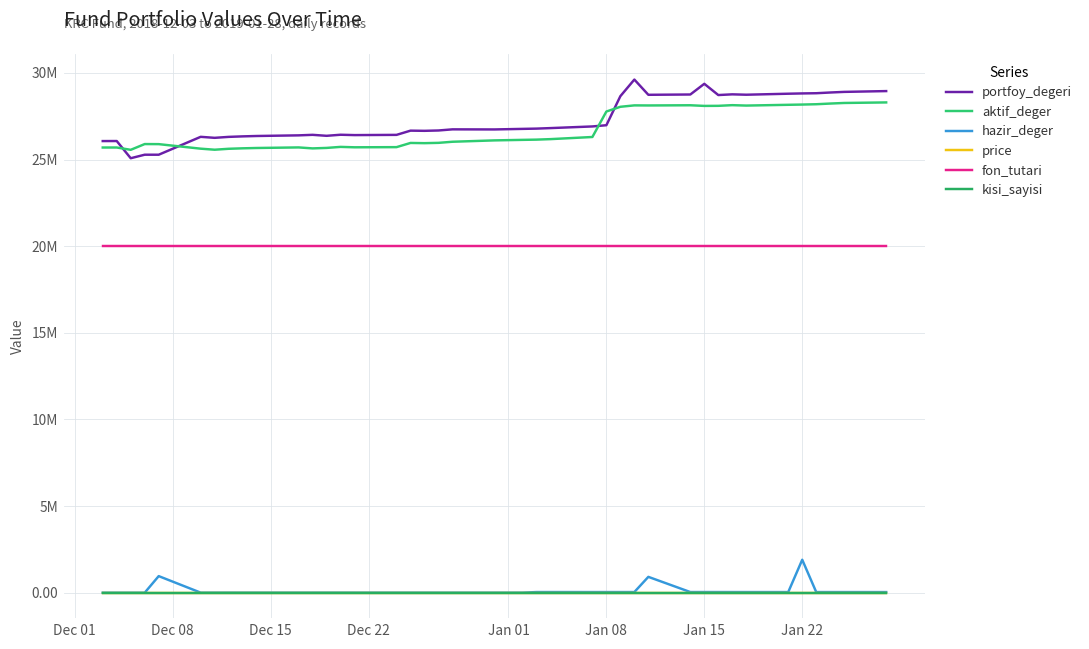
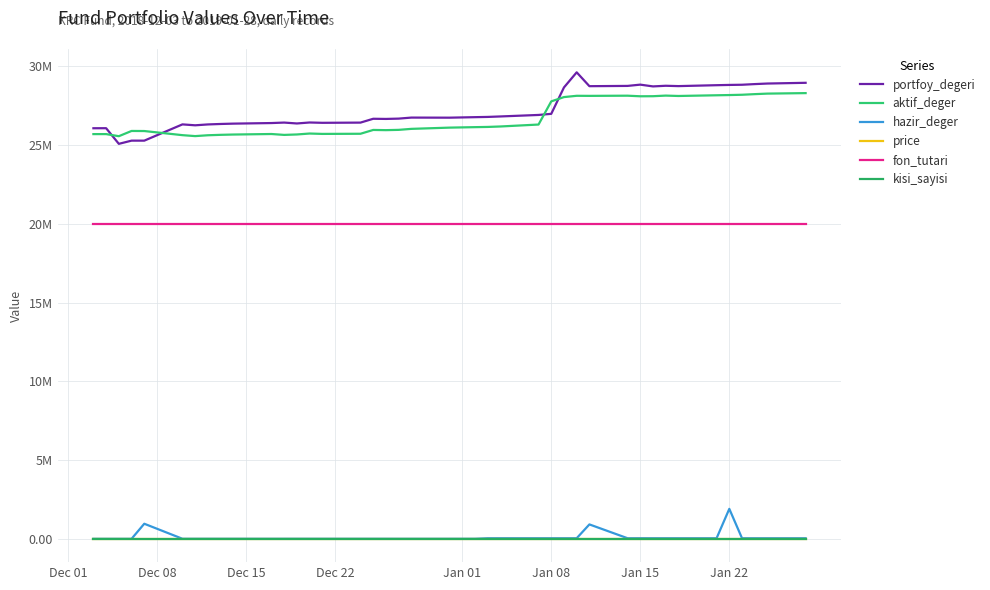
portfoy_degeri, Jan 15: 29400000 -> 28800000
